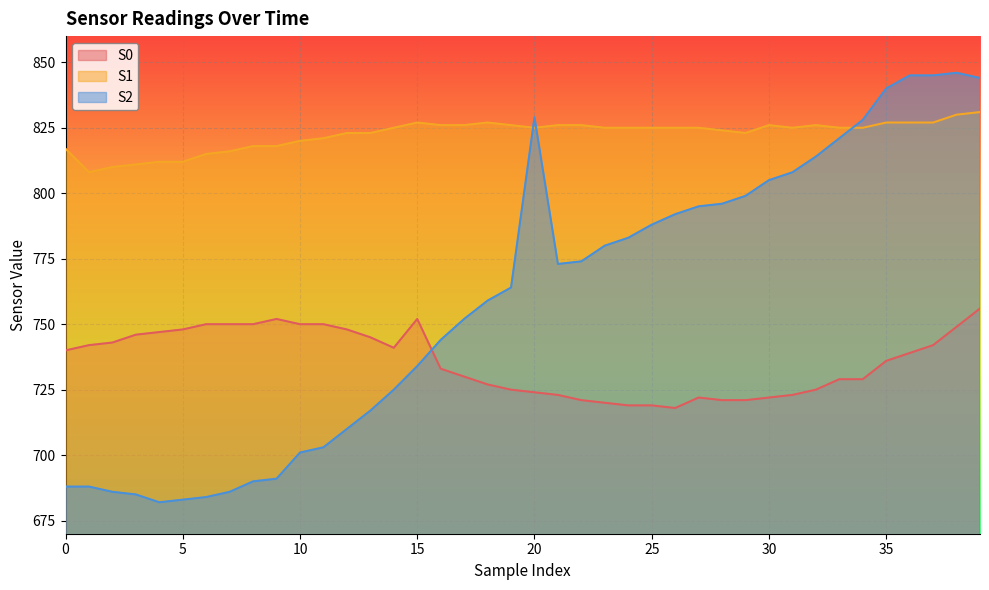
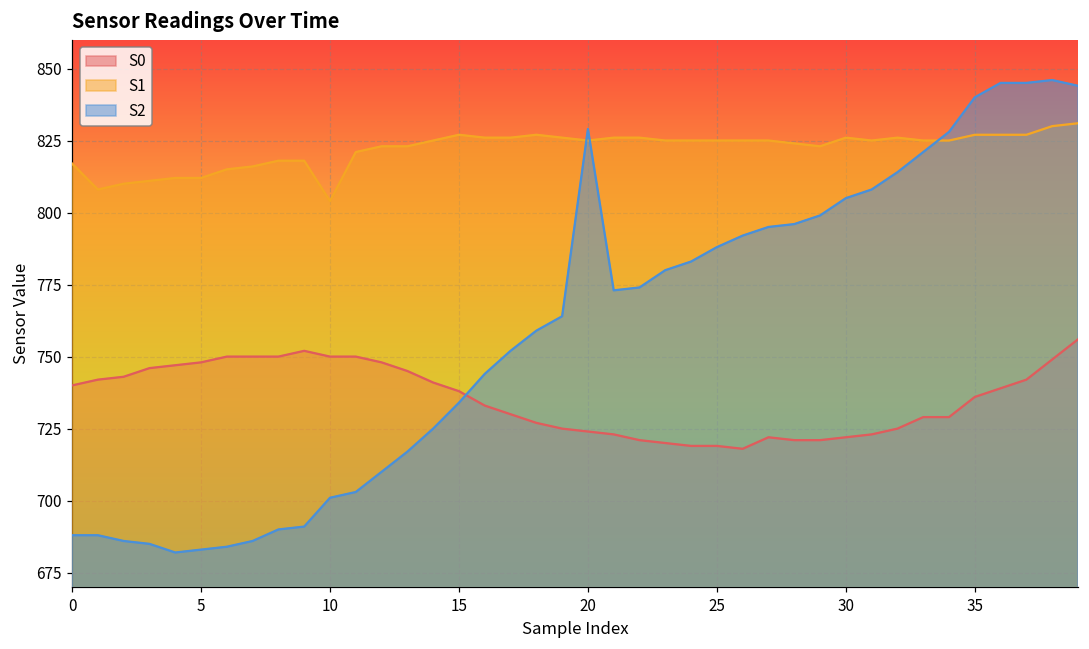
S1, 10: 820 -> 804
S0, 15: 752 -> 738
